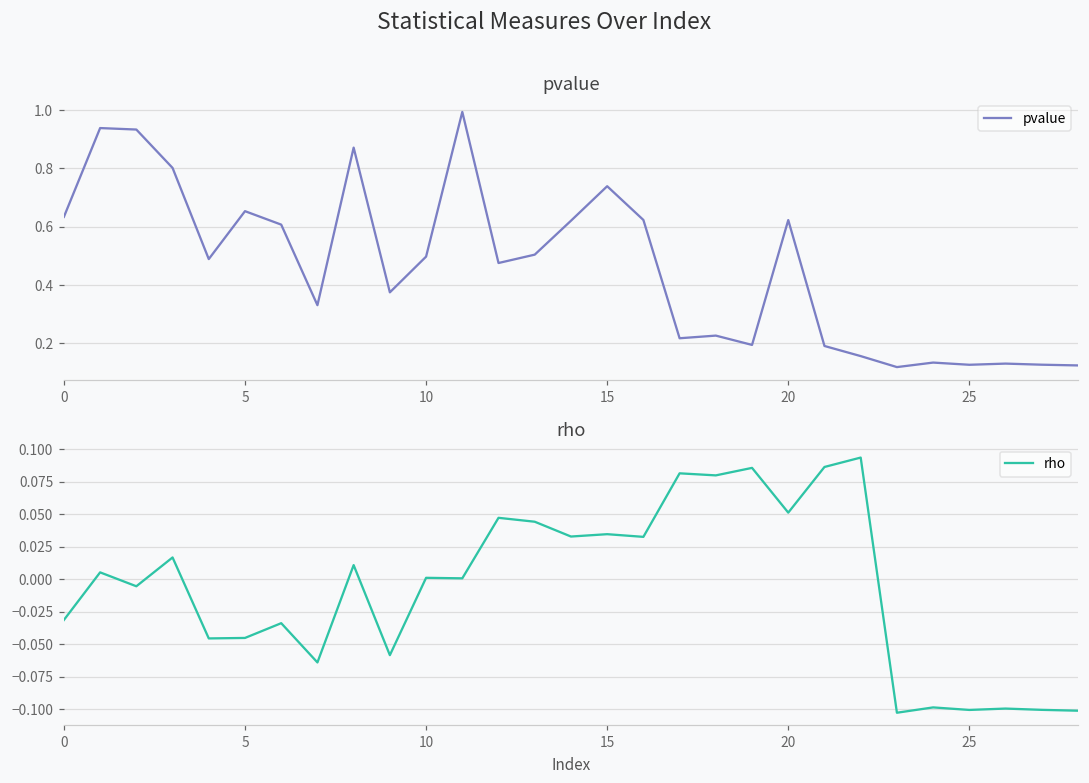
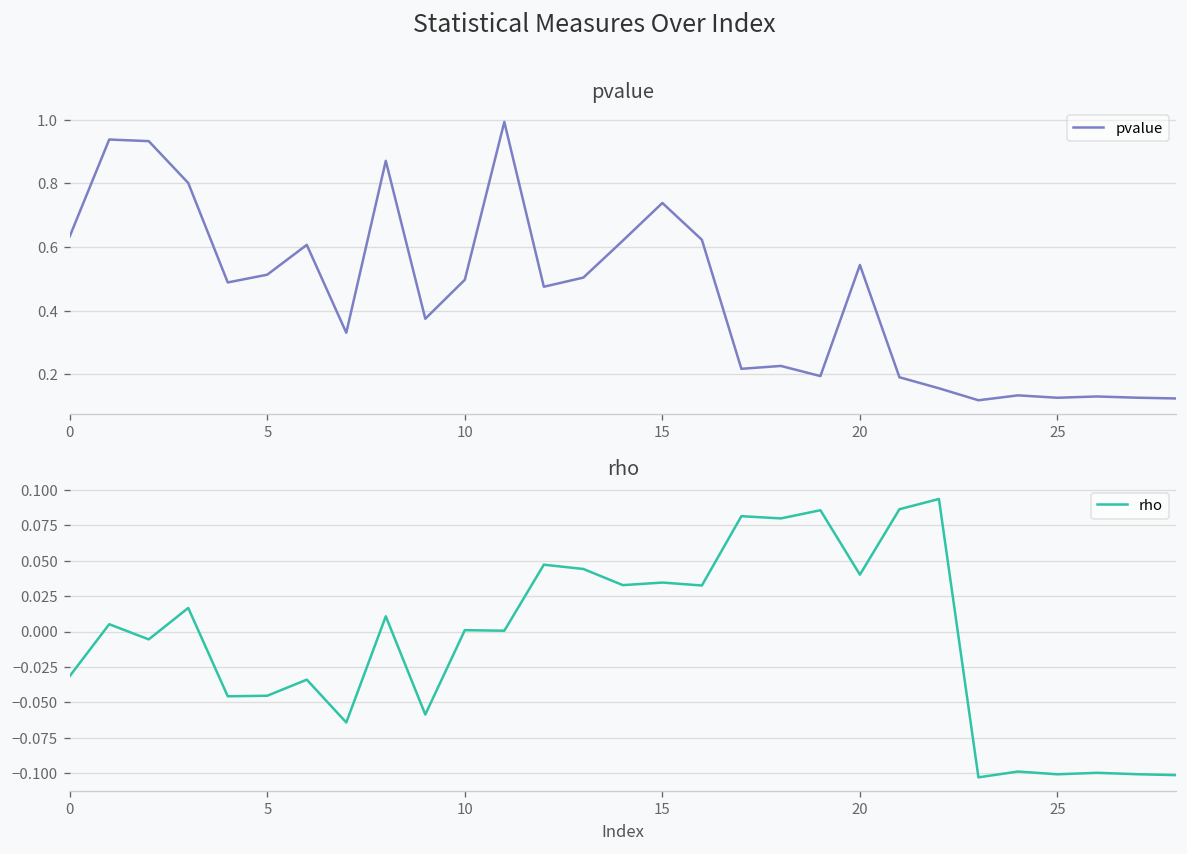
pvalue, 5: 0.65 -> 0.51
pvalue, 20: 0.62 -> 0.54
rho, 20: 0.051 -> 0.040
